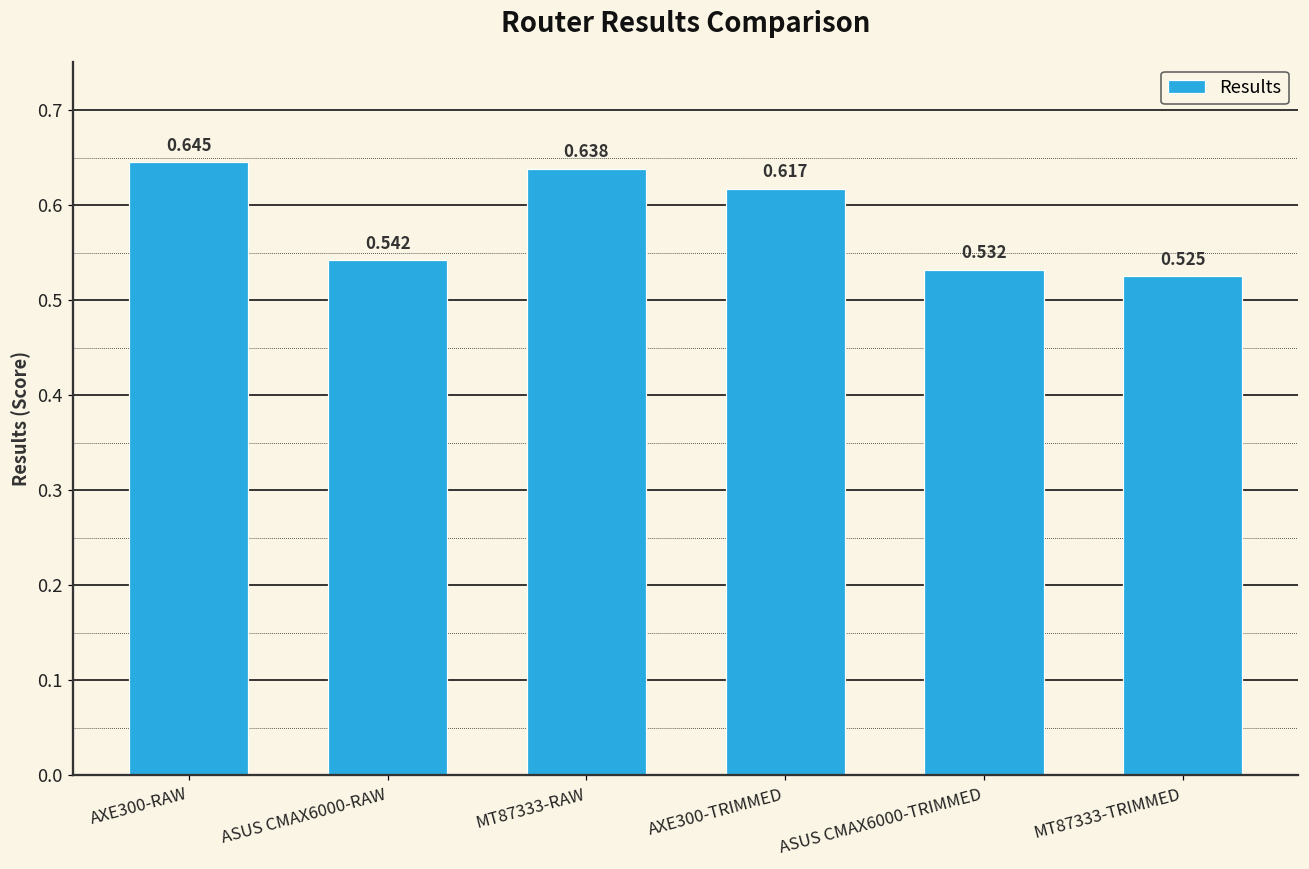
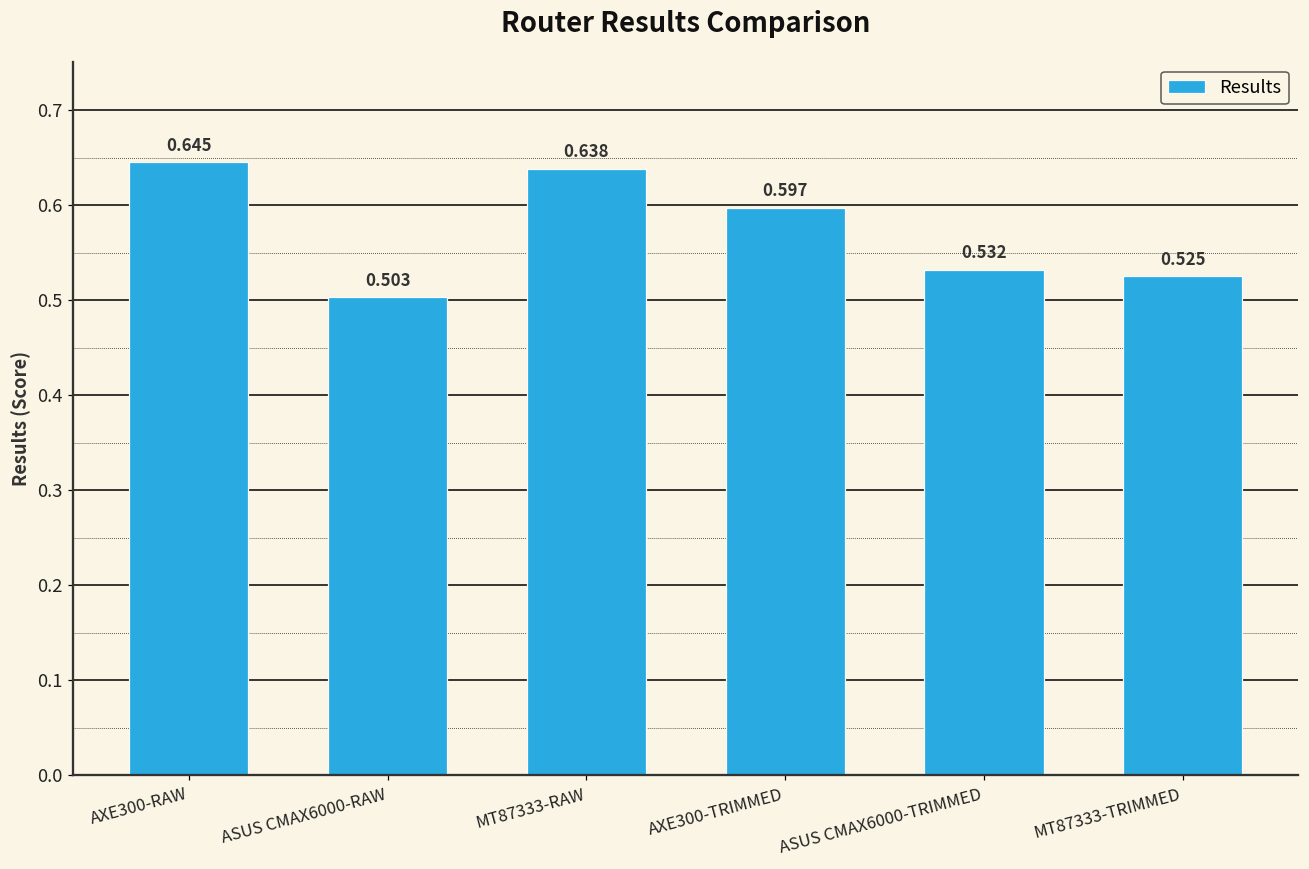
ASUS CMAX6000-RAW: 0.542 -> 0.503
AXE300-TRIMMED: 0.617 -> 0.597
